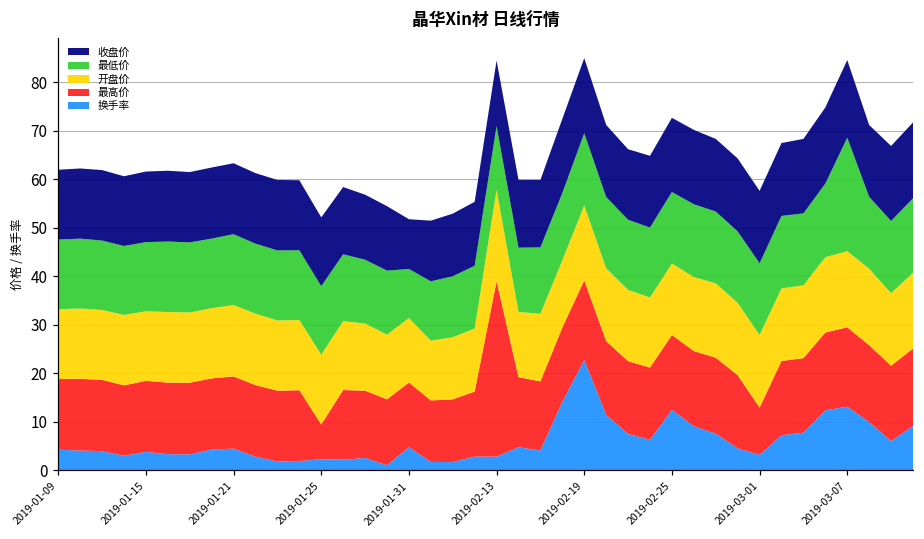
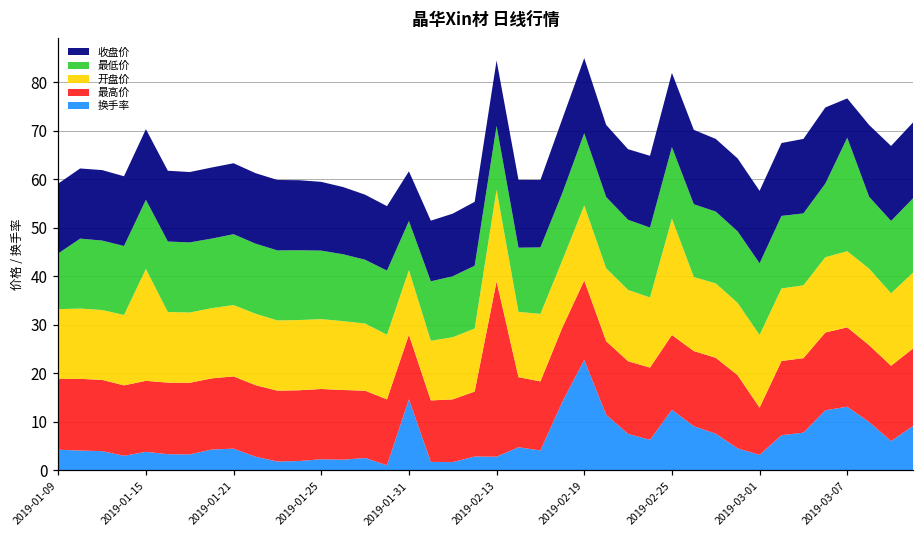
最低价, 2019-01-09: 14 -> 11
开盘价, 2019-01-15: 14 -> 23
最高价, 2019-01-25: 7 -> 14
换手率, 2019-01-31: 5 -> 15
开盘价, 2019-02-25: 15 -> 24
收盘价, 2019-03-07: 16 -> 8
